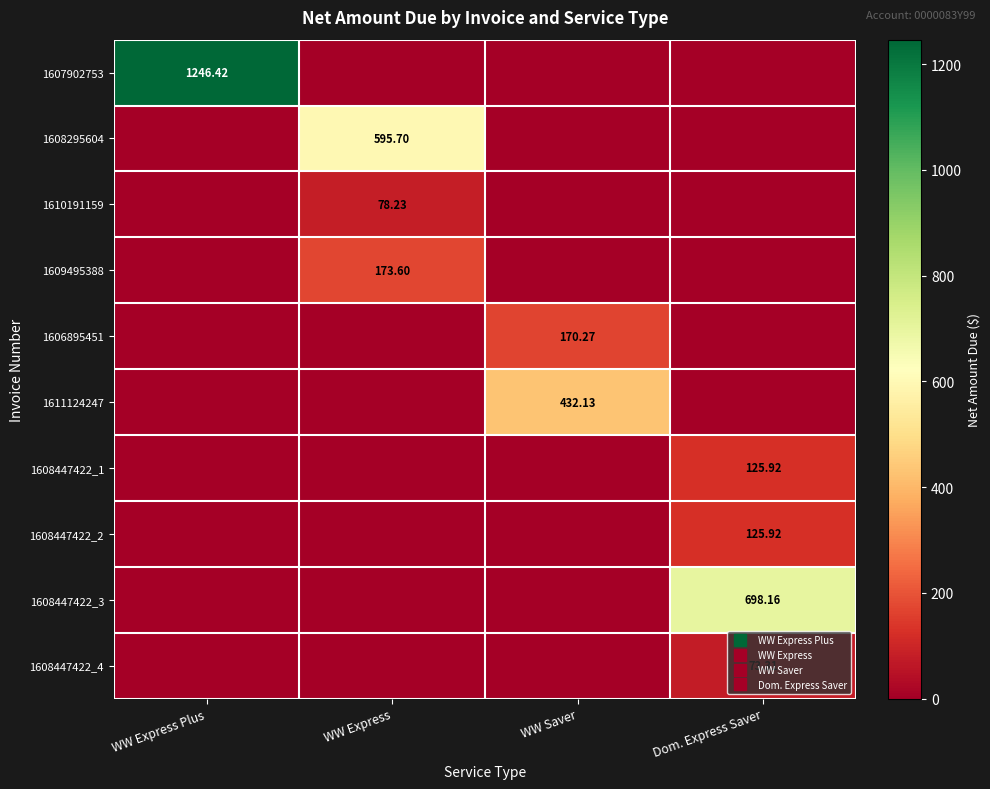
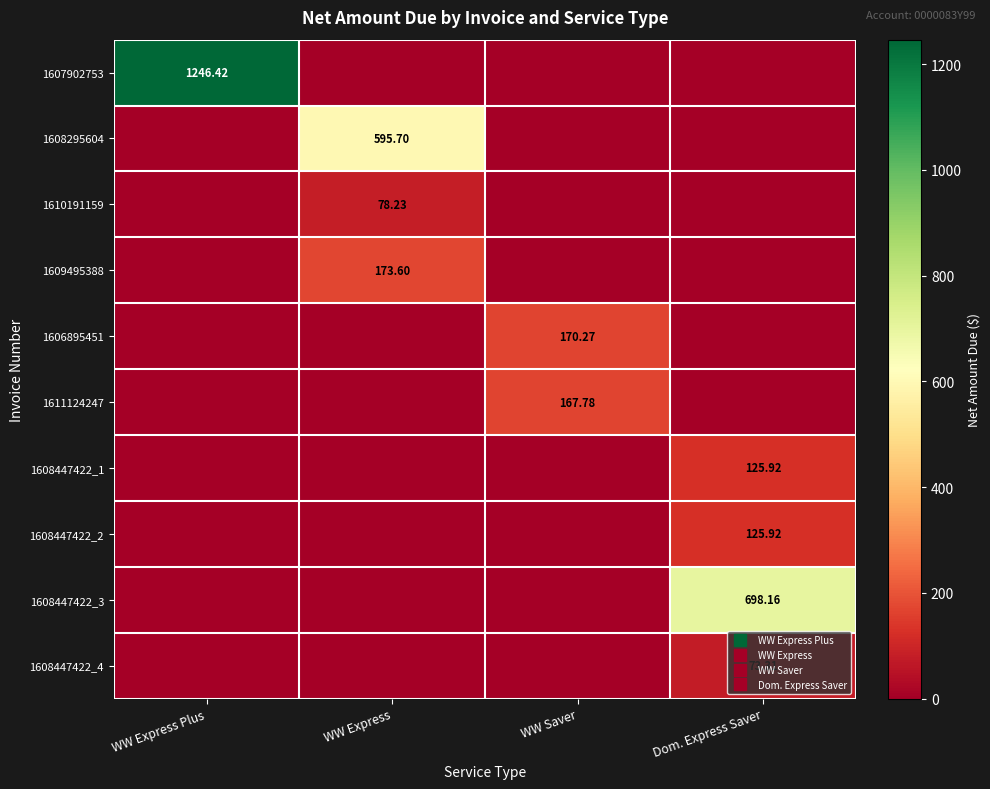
1611124247, WW Saver: 432.13 -> 167.78
